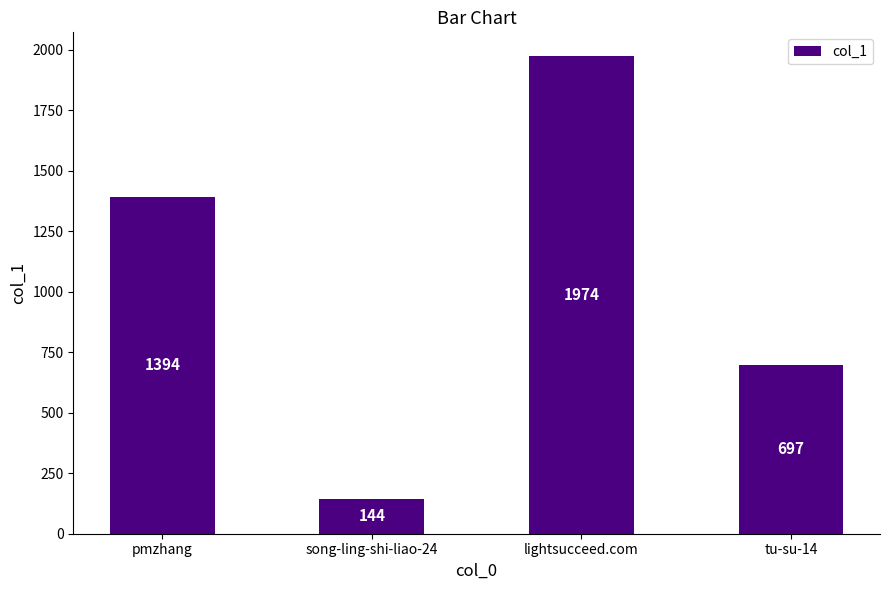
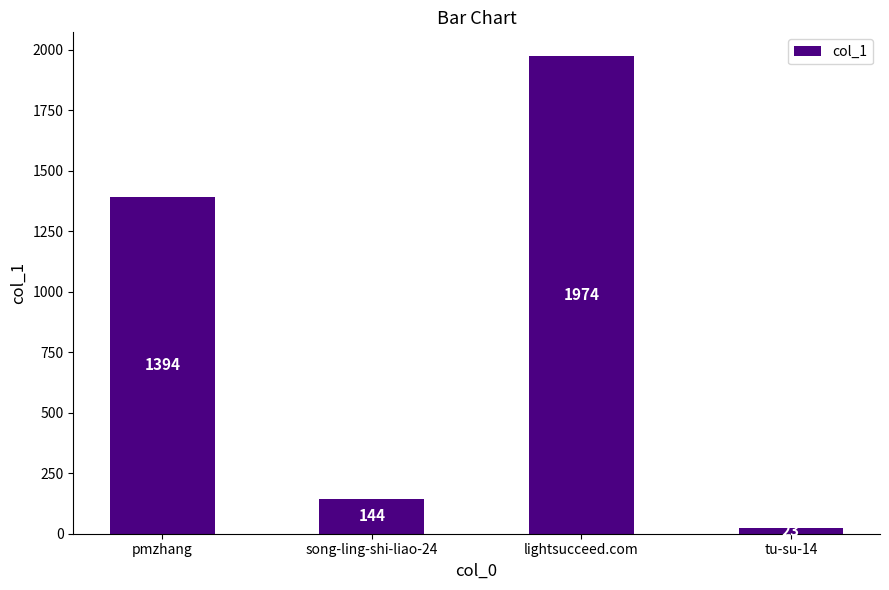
tu-su-14: 700 -> 20
